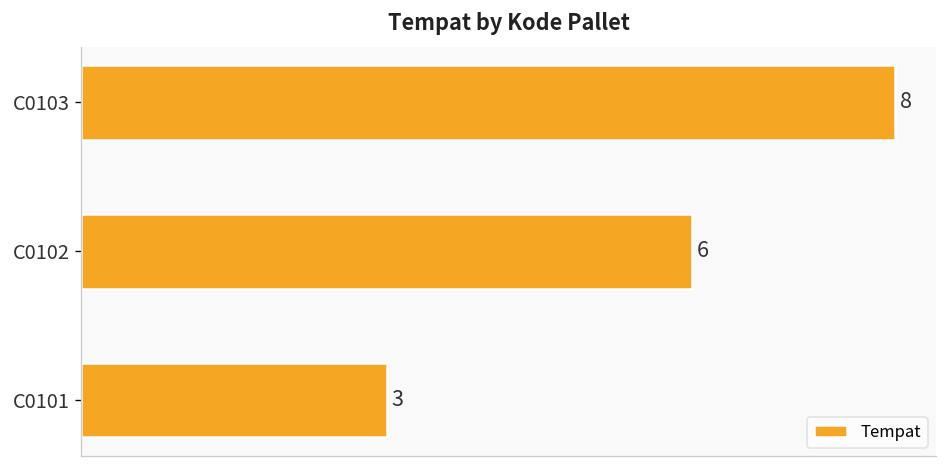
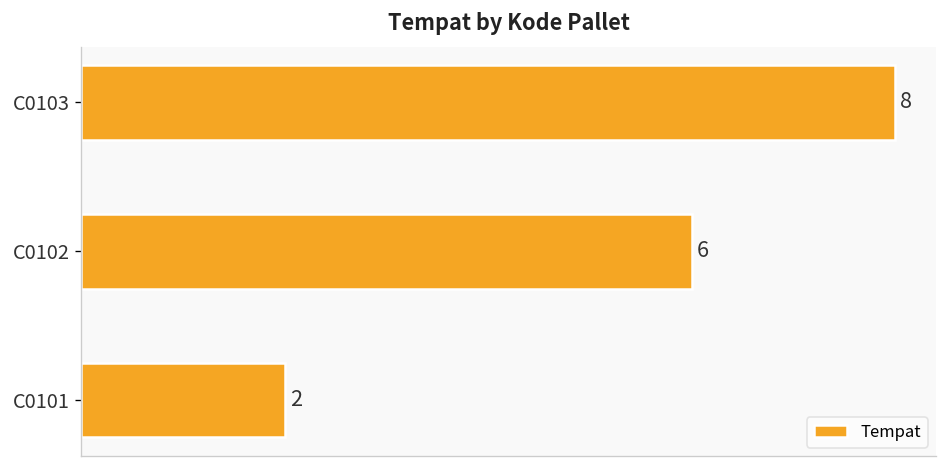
C0101: 3 -> 2
